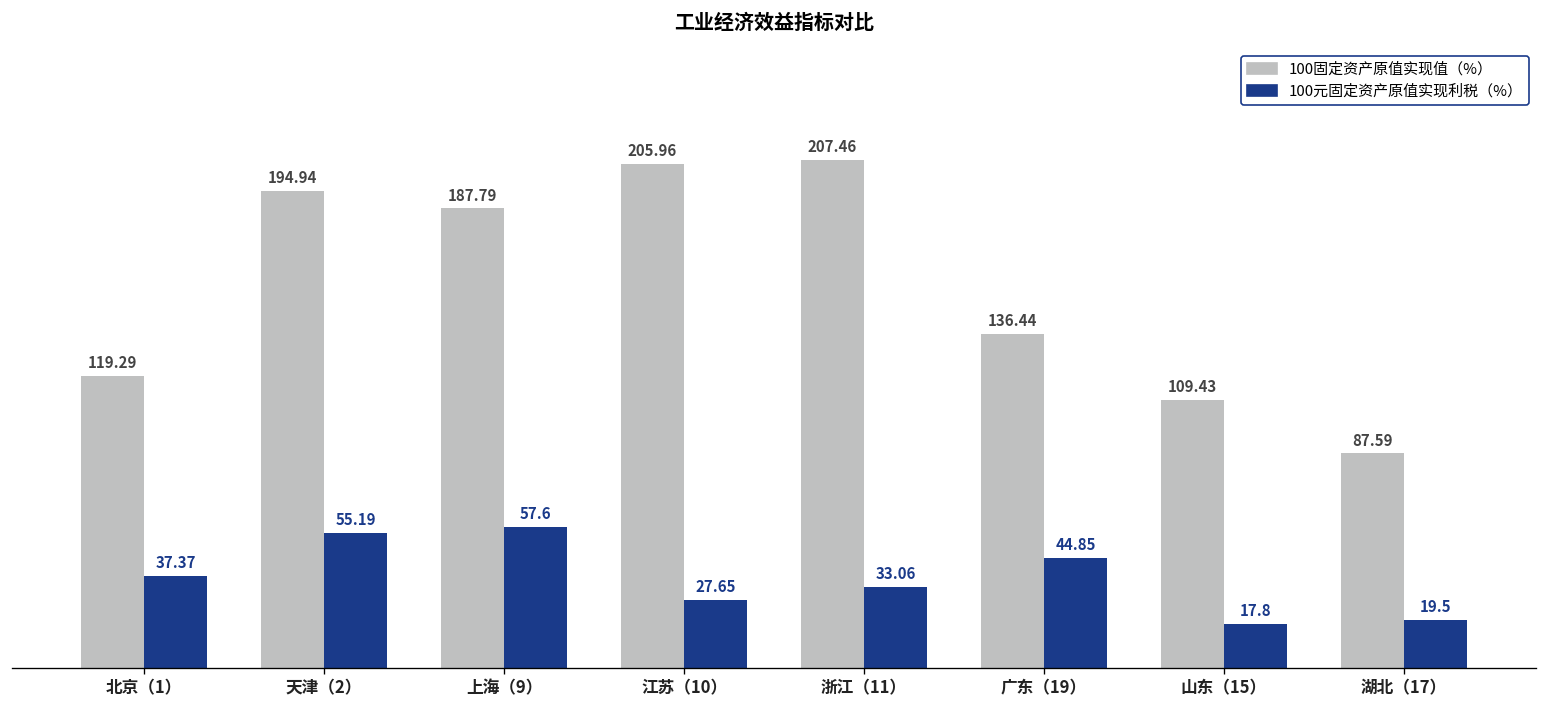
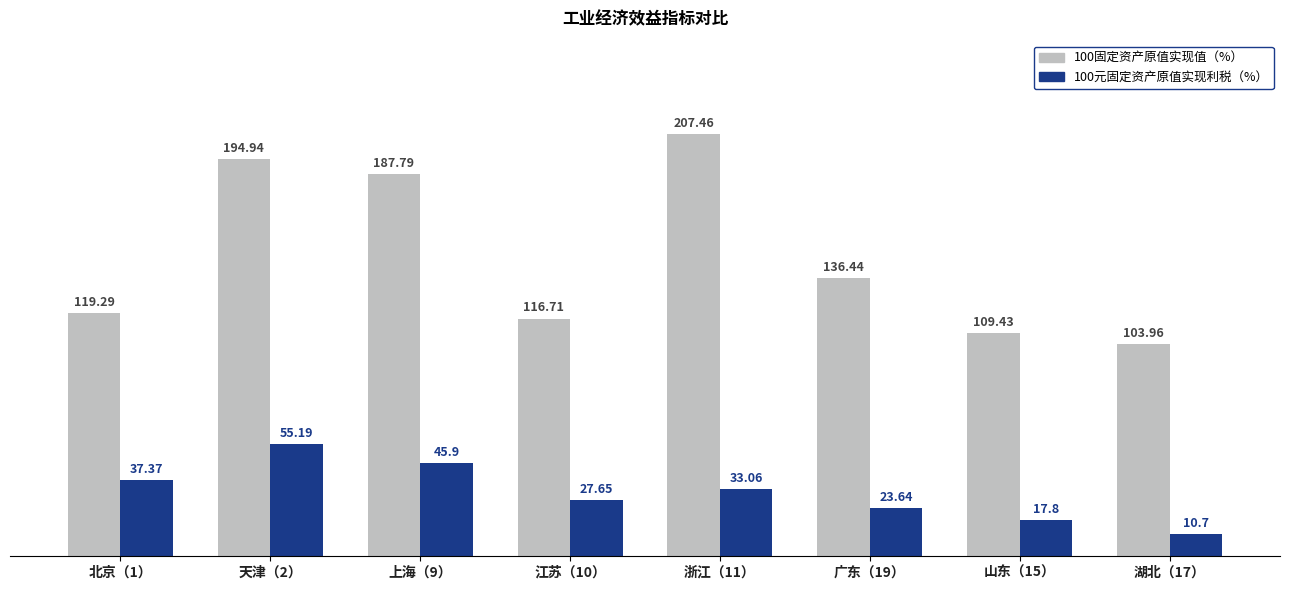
100元固定资产原值实现利税（%）, 上海（9）: 57.6 -> 45.9
100固定资产原值实现值（%）, 江苏（10）: 205.96 -> 116.71
100元固定资产原值实现利税（%）, 广东（19）: 44.85 -> 23.64
100固定资产原值实现值（%）, 湖北（17）: 87.59 -> 103.96
100元固定资产原值实现利税（%）, 湖北（17）: 19.5 -> 10.7
